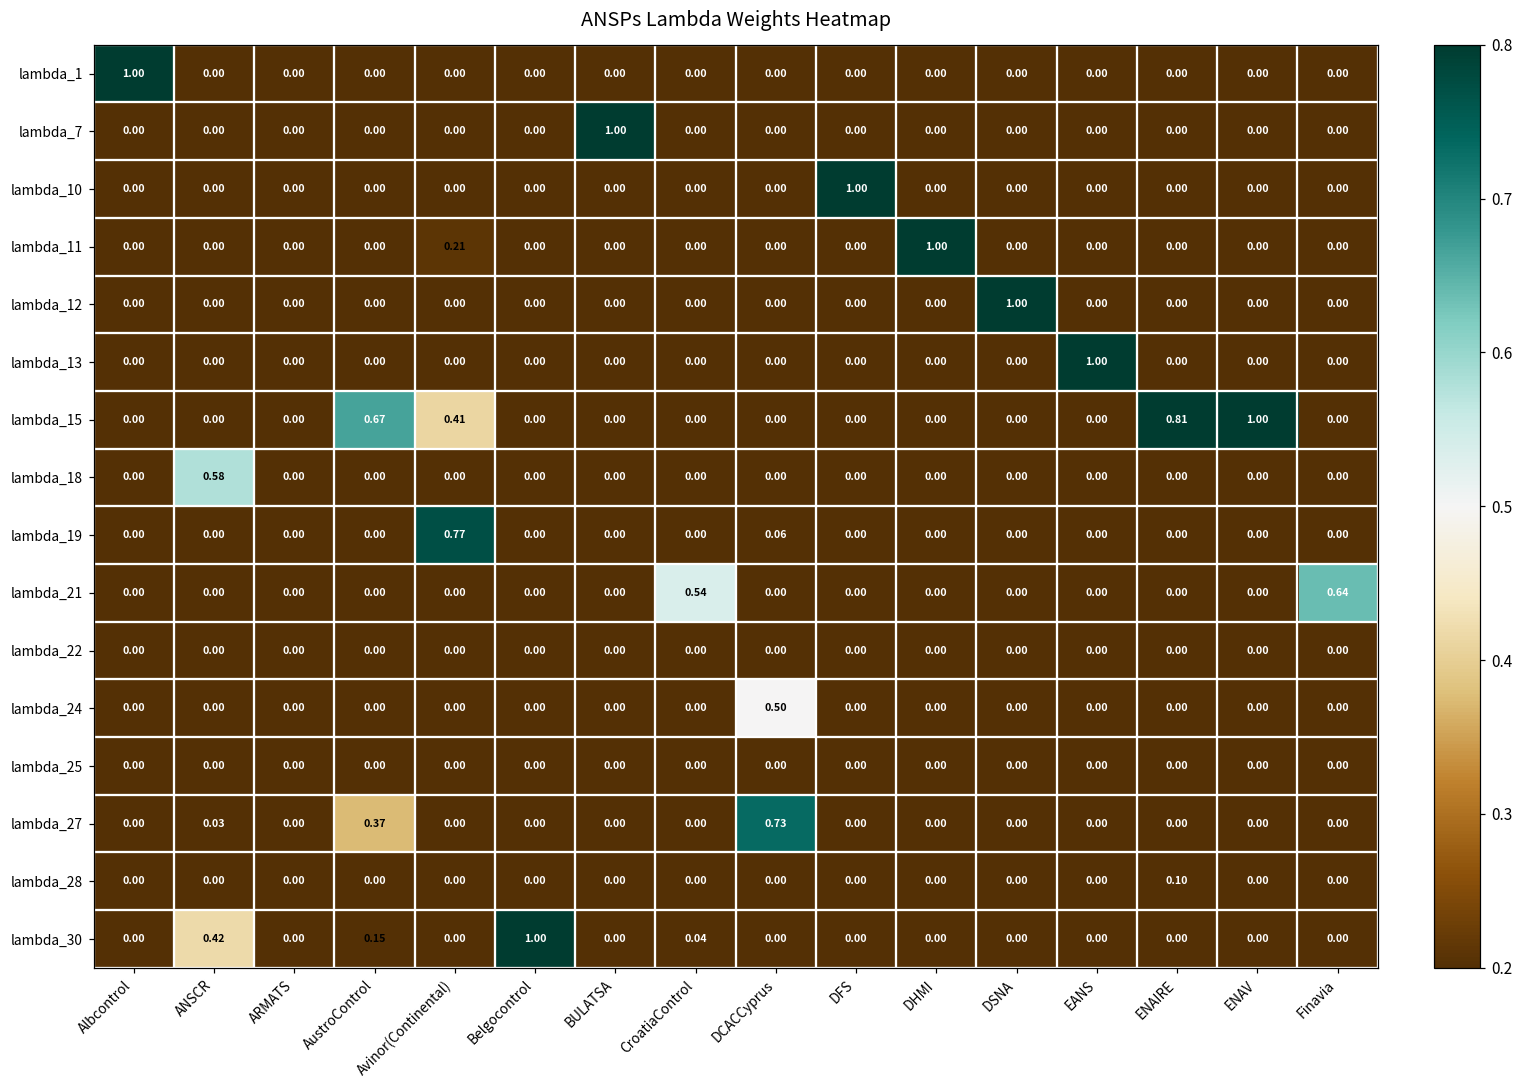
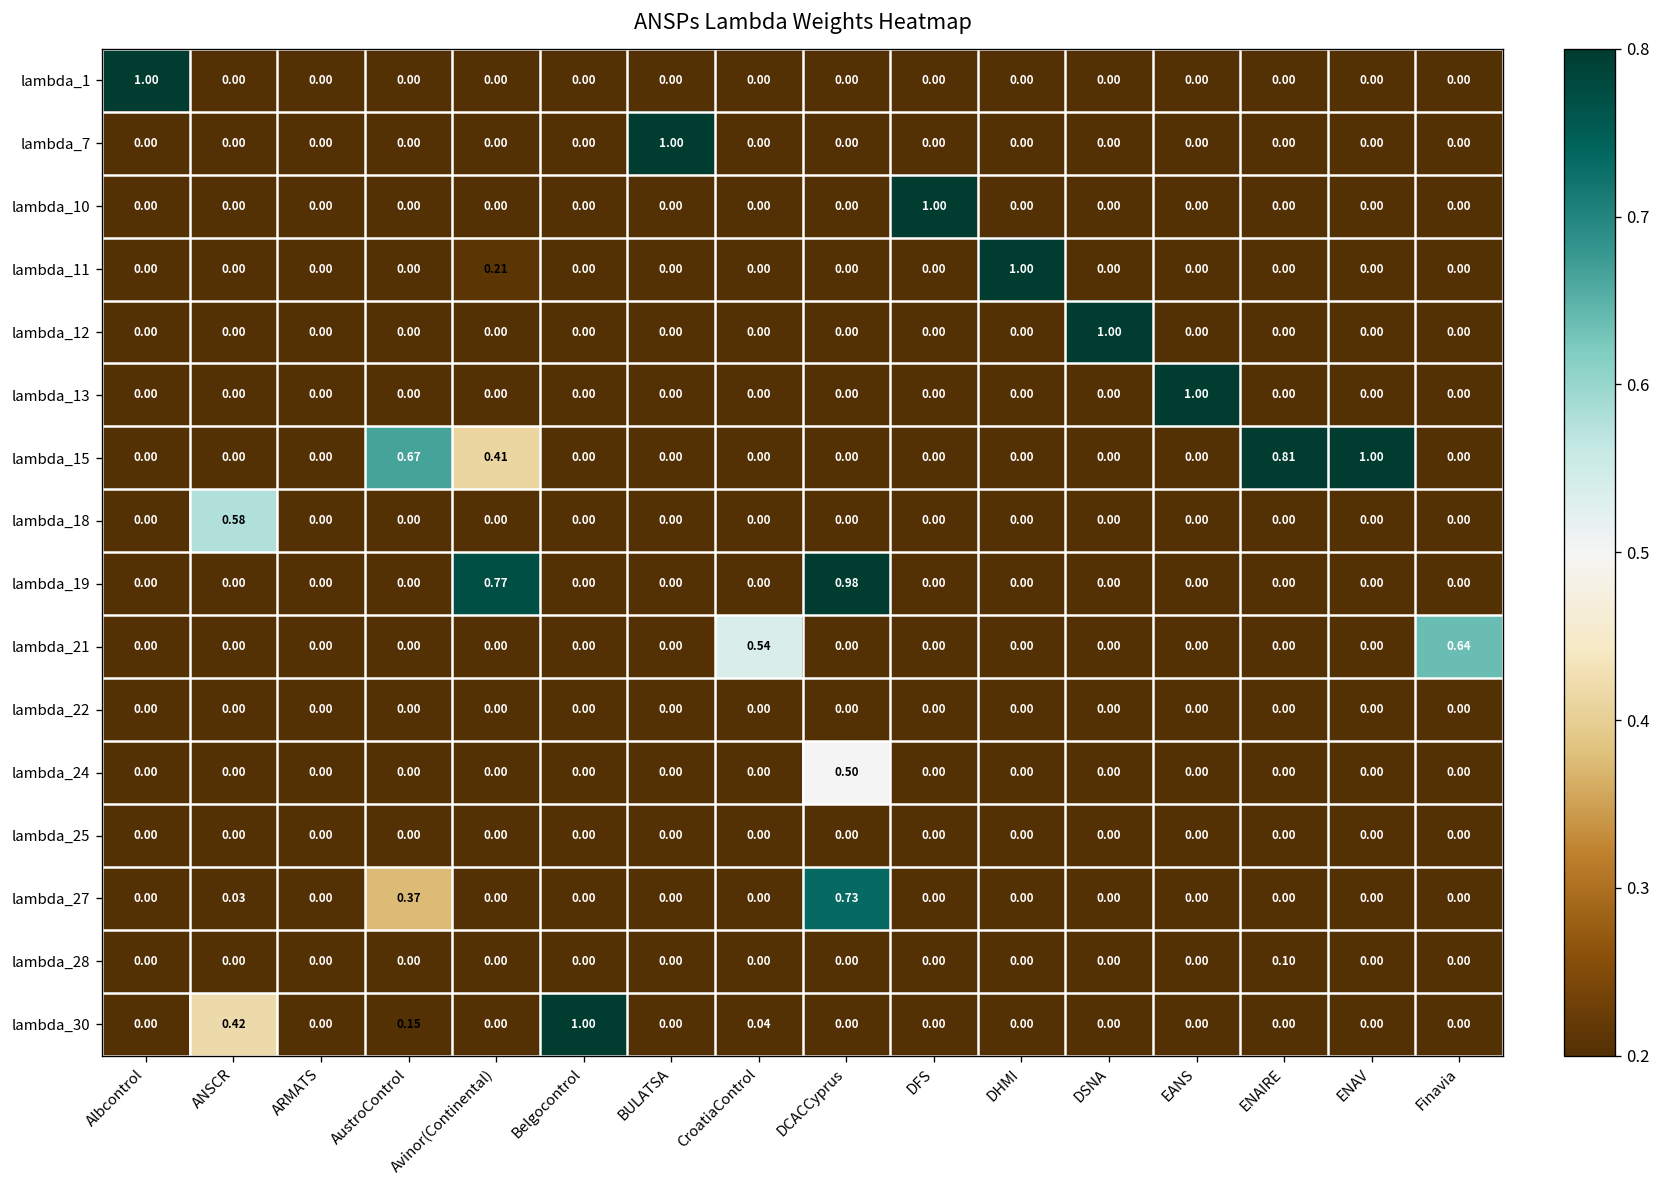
lambda_19, DCACCyprus: 0.06 -> 0.98
